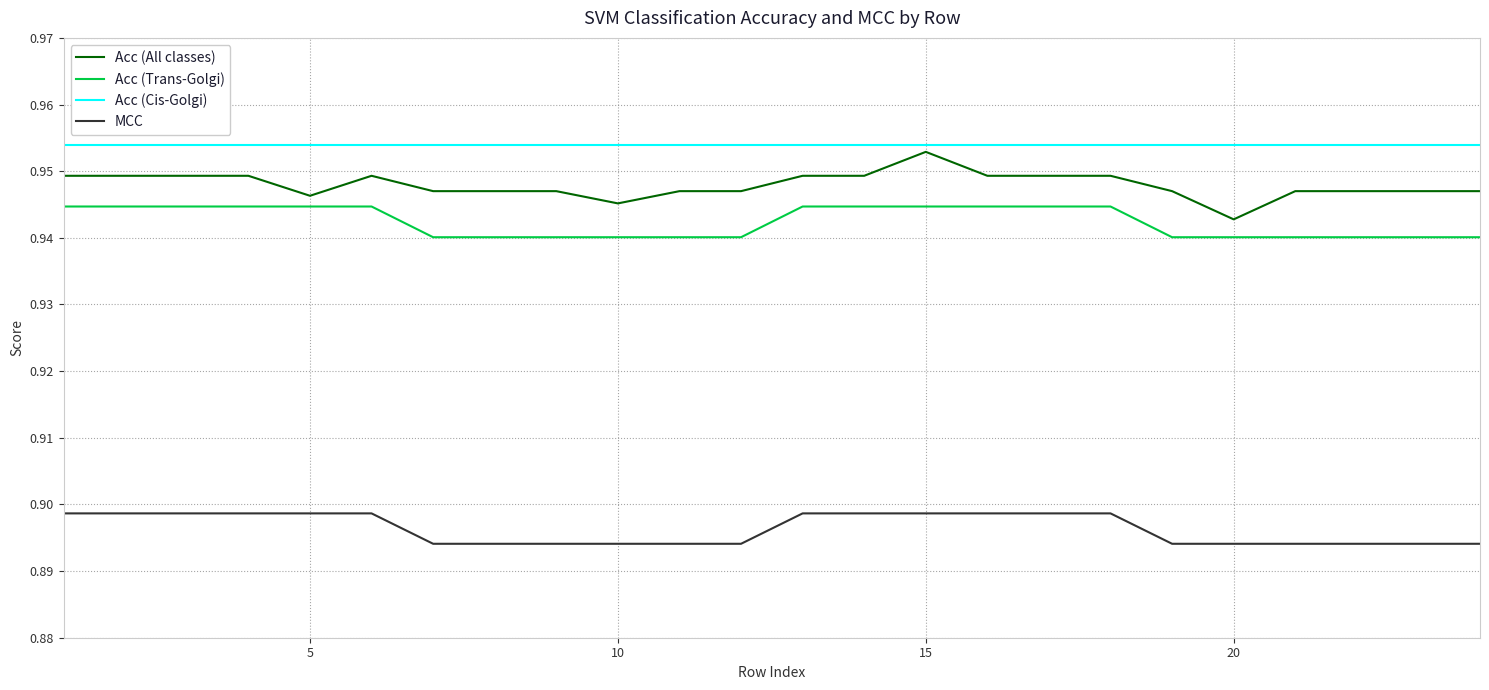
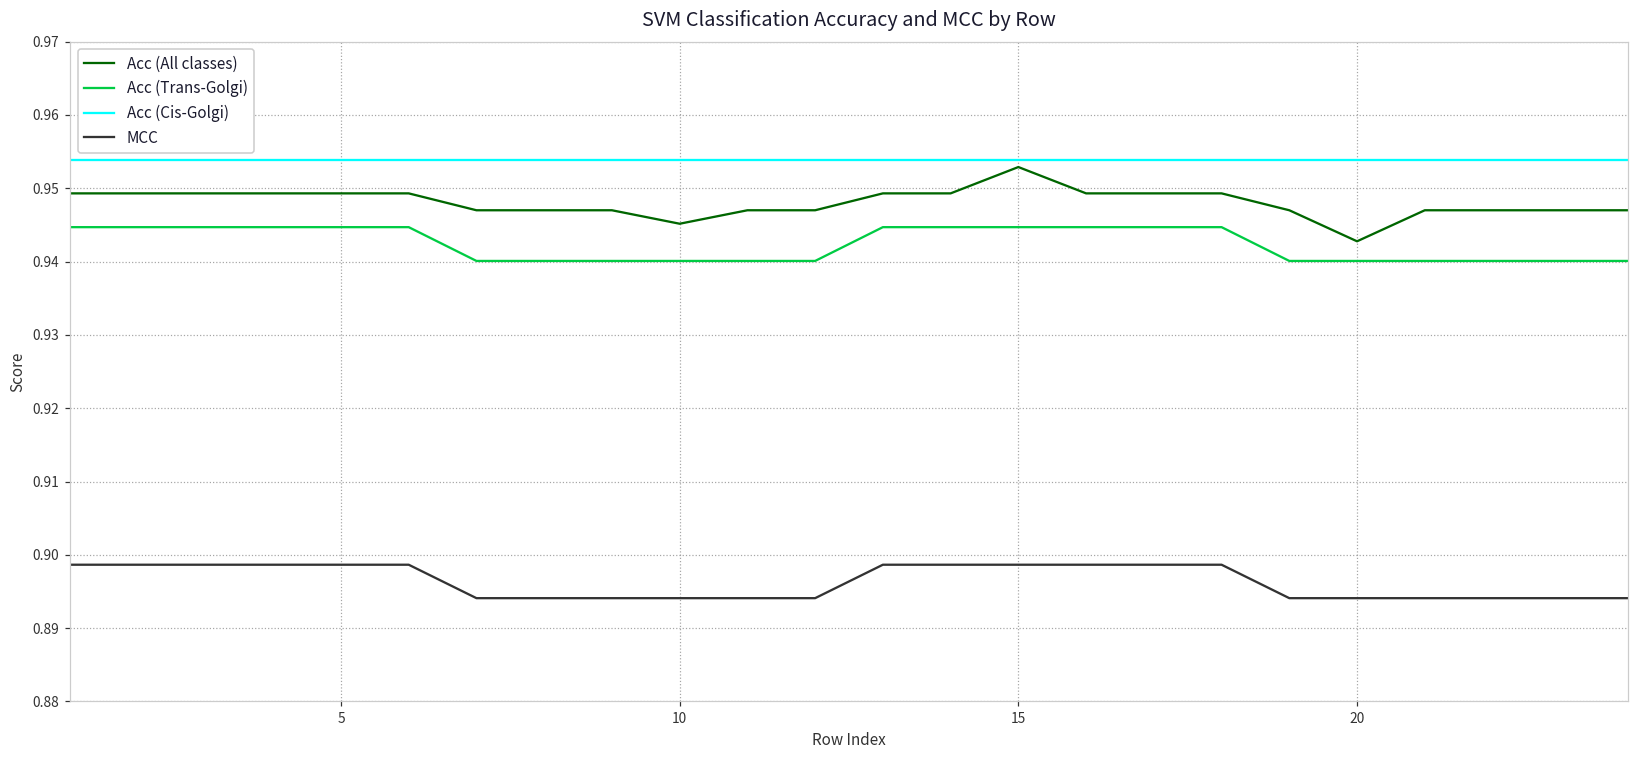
Acc (All classes), 5: 0.946 -> 0.949
